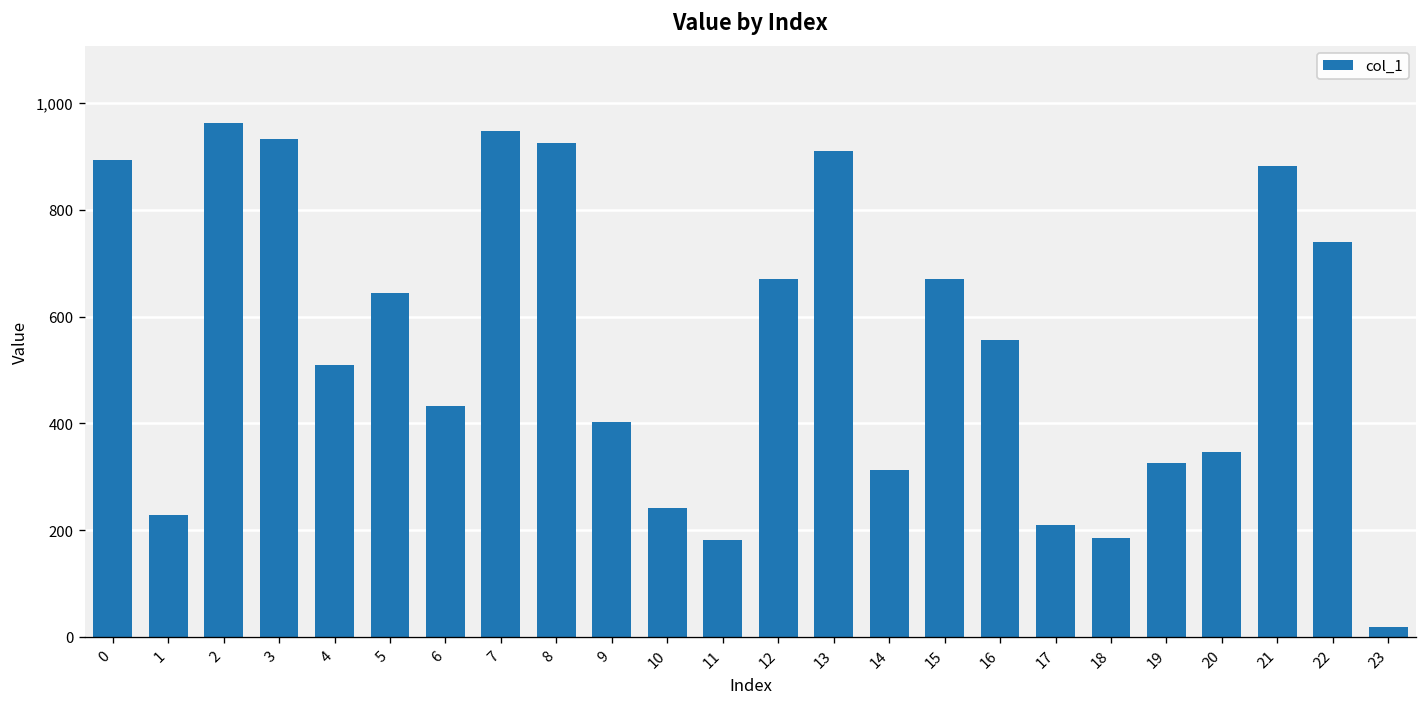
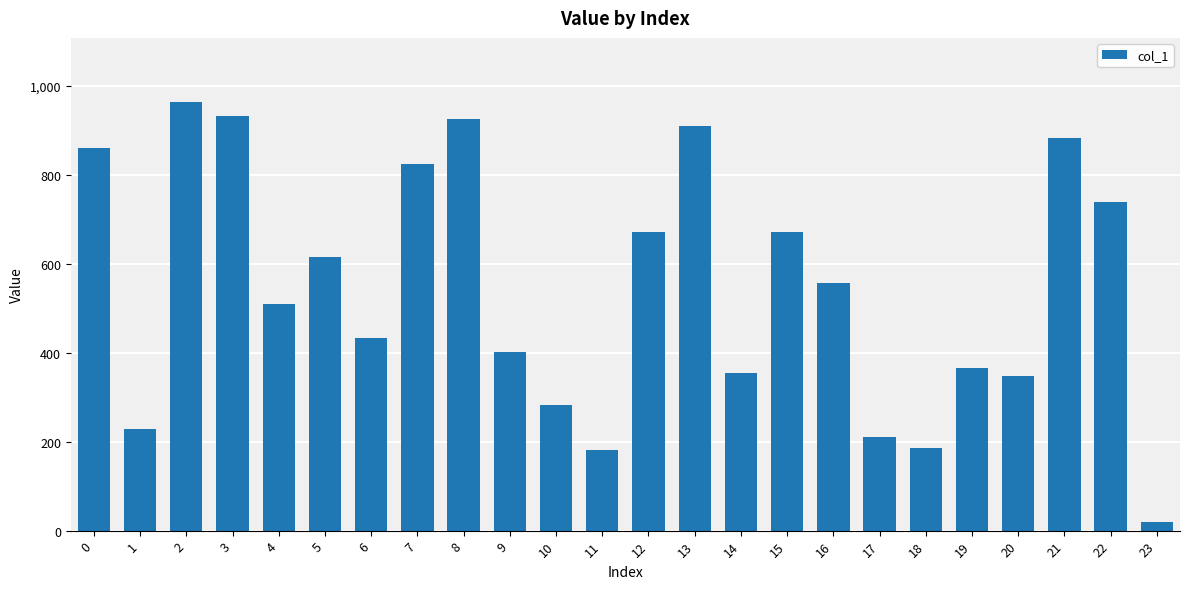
0: 890 -> 860
5: 650 -> 620
7: 950 -> 830
10: 240 -> 280
14: 310 -> 350
19: 330 -> 370
